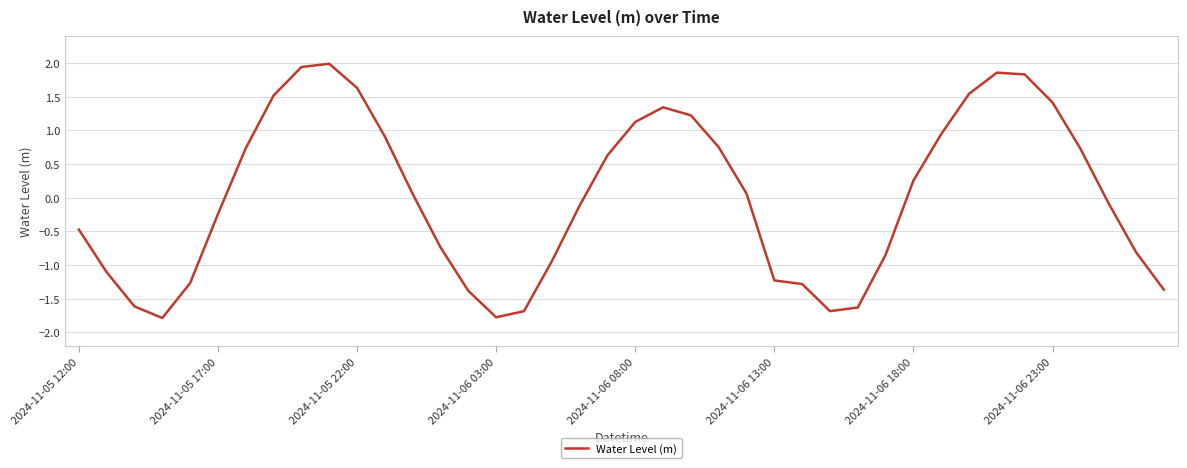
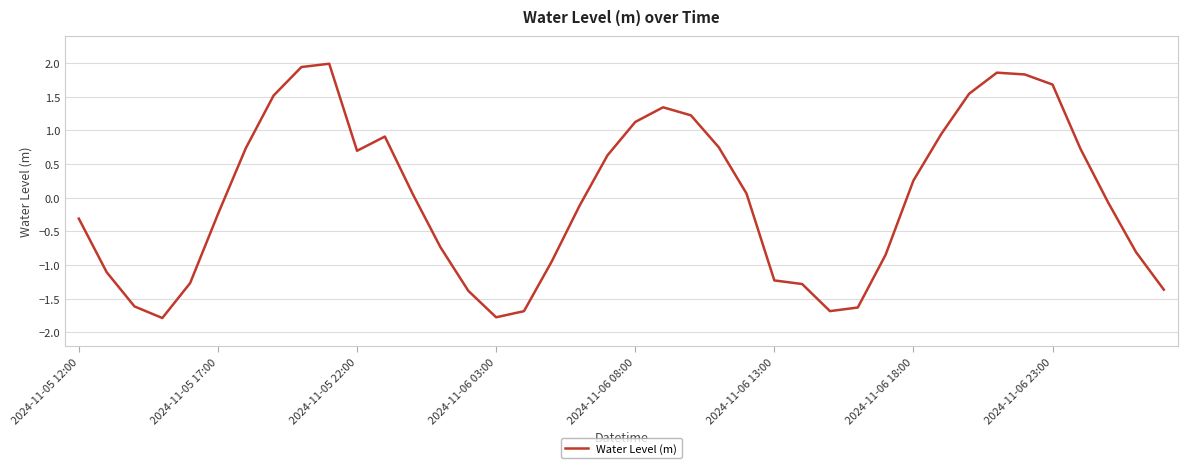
2024-11-05 12:00: -0.5 -> -0.3
2024-11-05 22:00: 1.6 -> 0.7
2024-11-06 23:00: 1.4 -> 1.7
